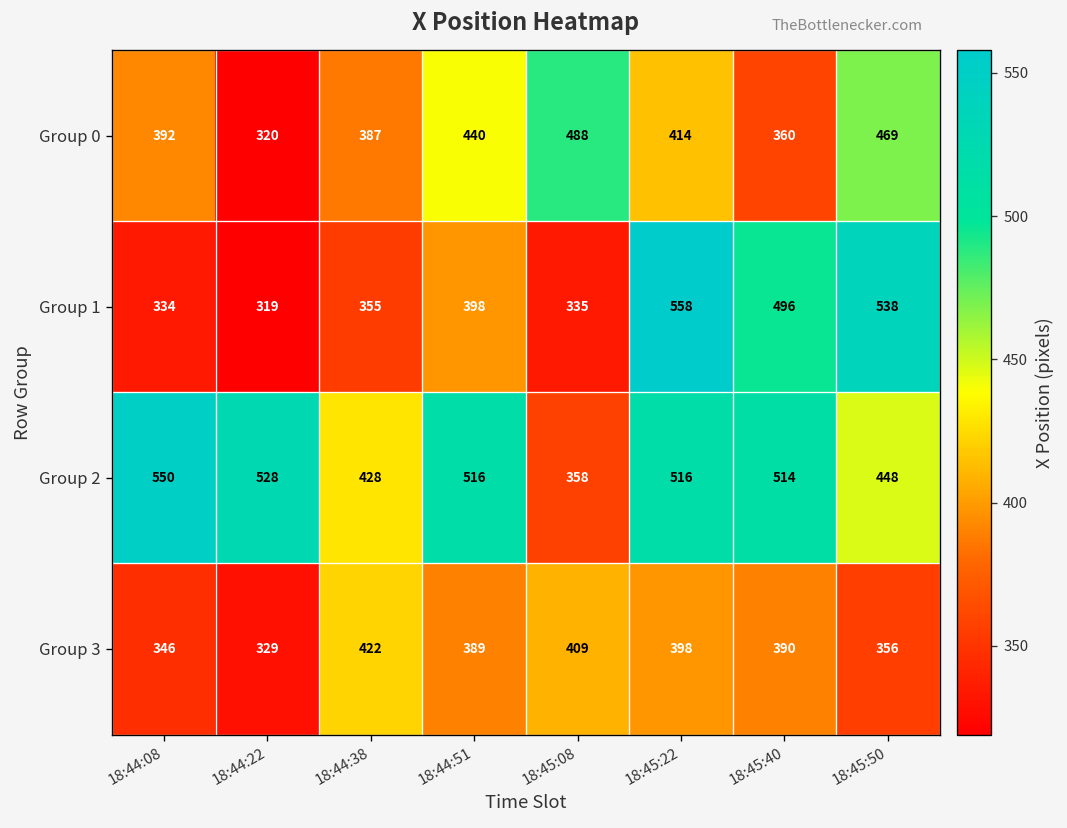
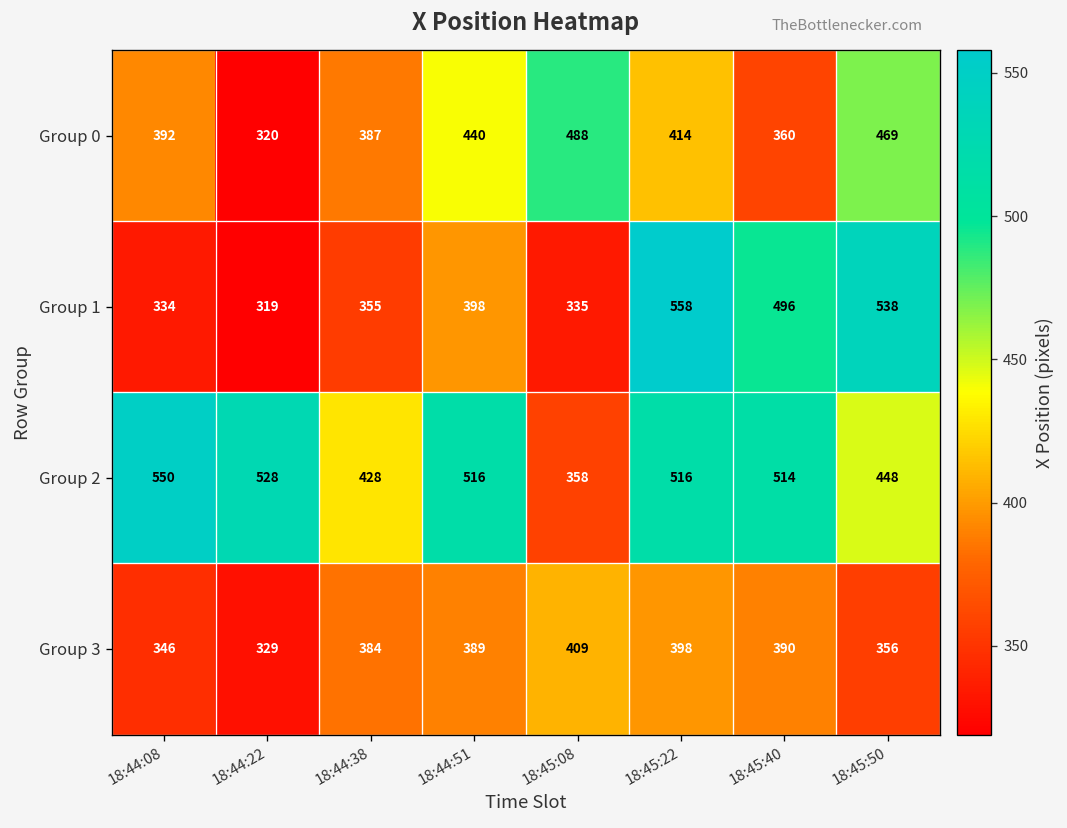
Group 3, 18:44:38: 422 -> 384
